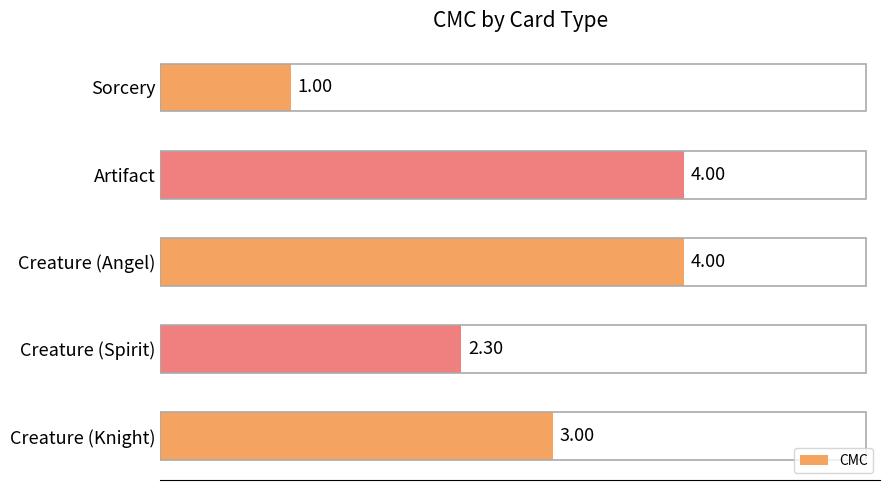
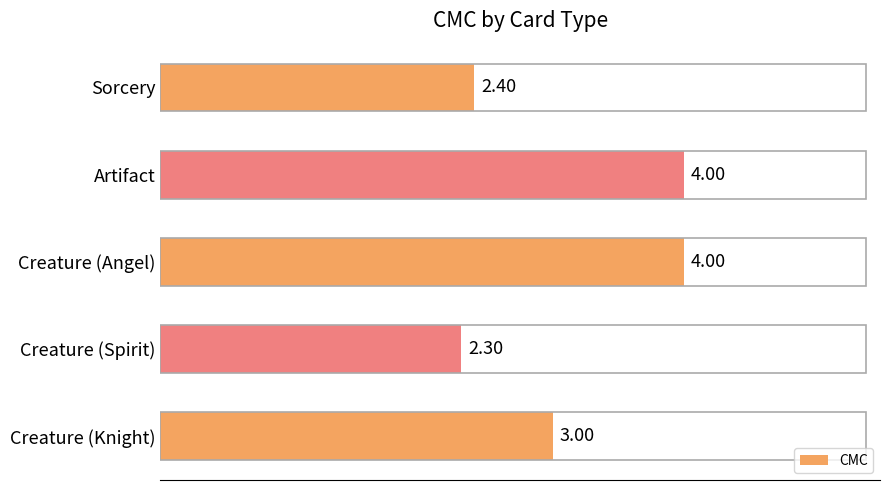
Sorcery: 1.00 -> 2.40
